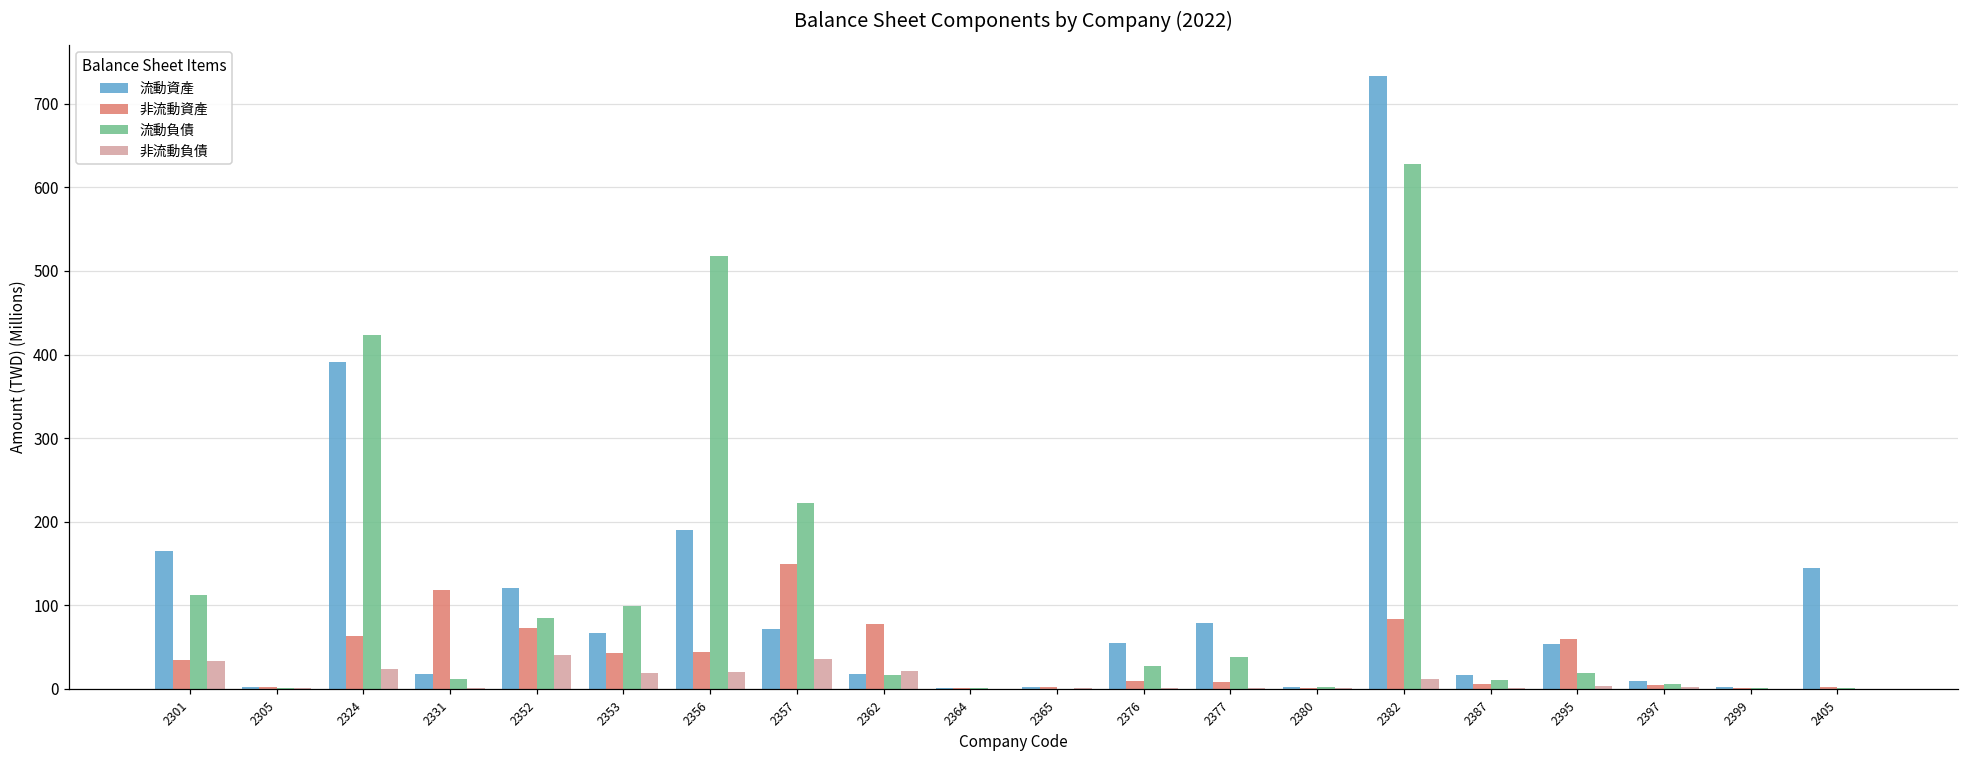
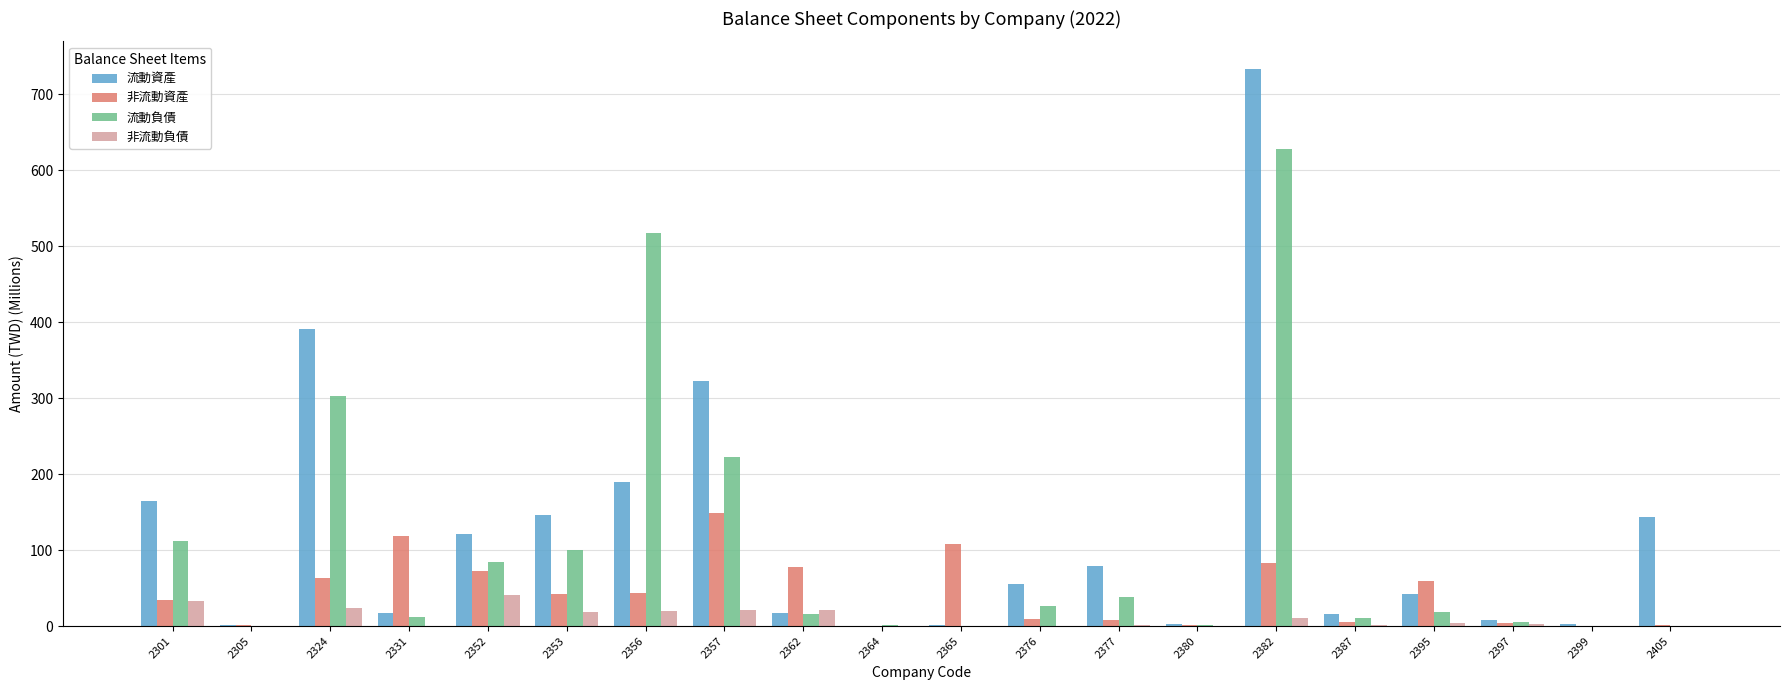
流動負債, 2324: 420 -> 300
流動資產, 2353: 70 -> 150
流動資產, 2357: 70 -> 320
非流動負債, 2357: 40 -> 20
非流動資產, 2365: 0 -> 110
流動資產, 2395: 50 -> 40
